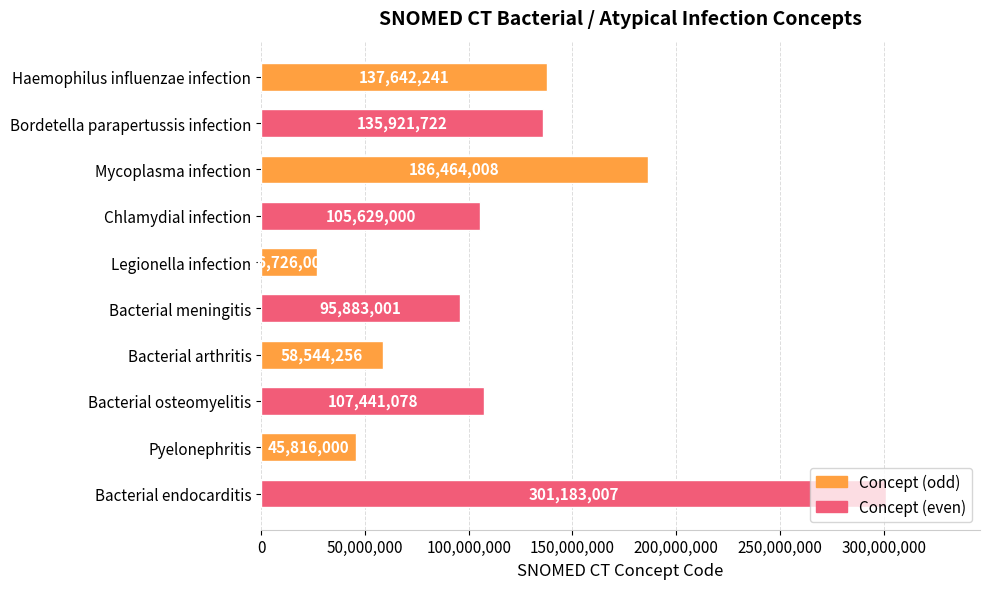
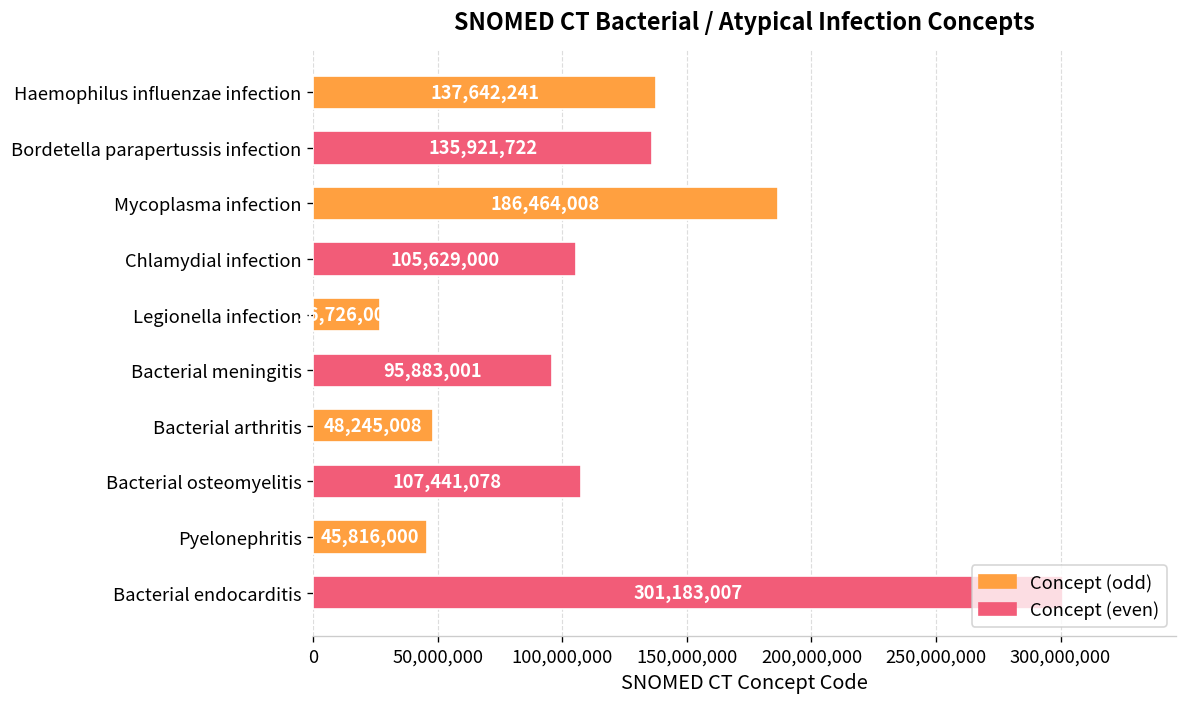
Bacterial arthritis: 58,544,256 -> 48,245,008
